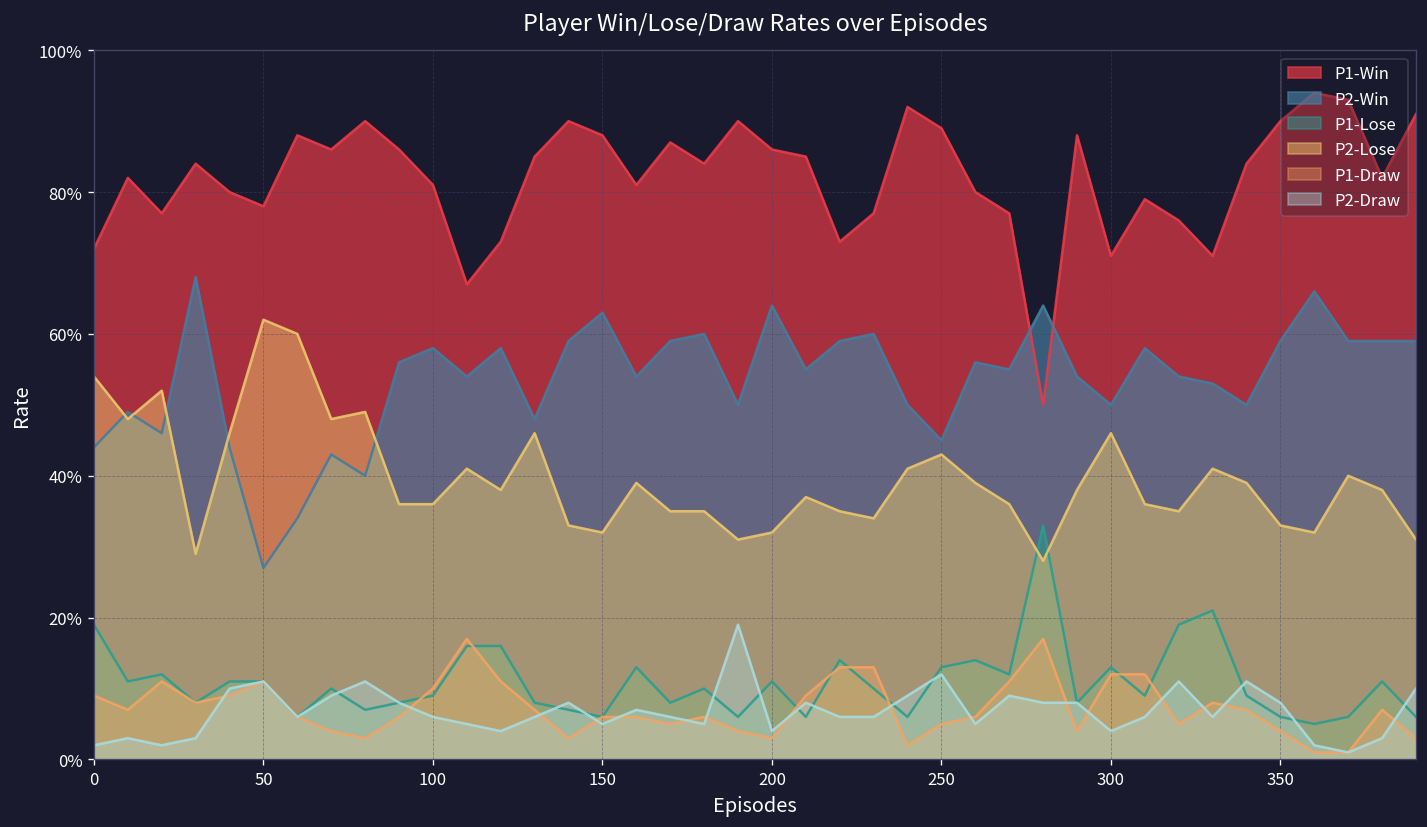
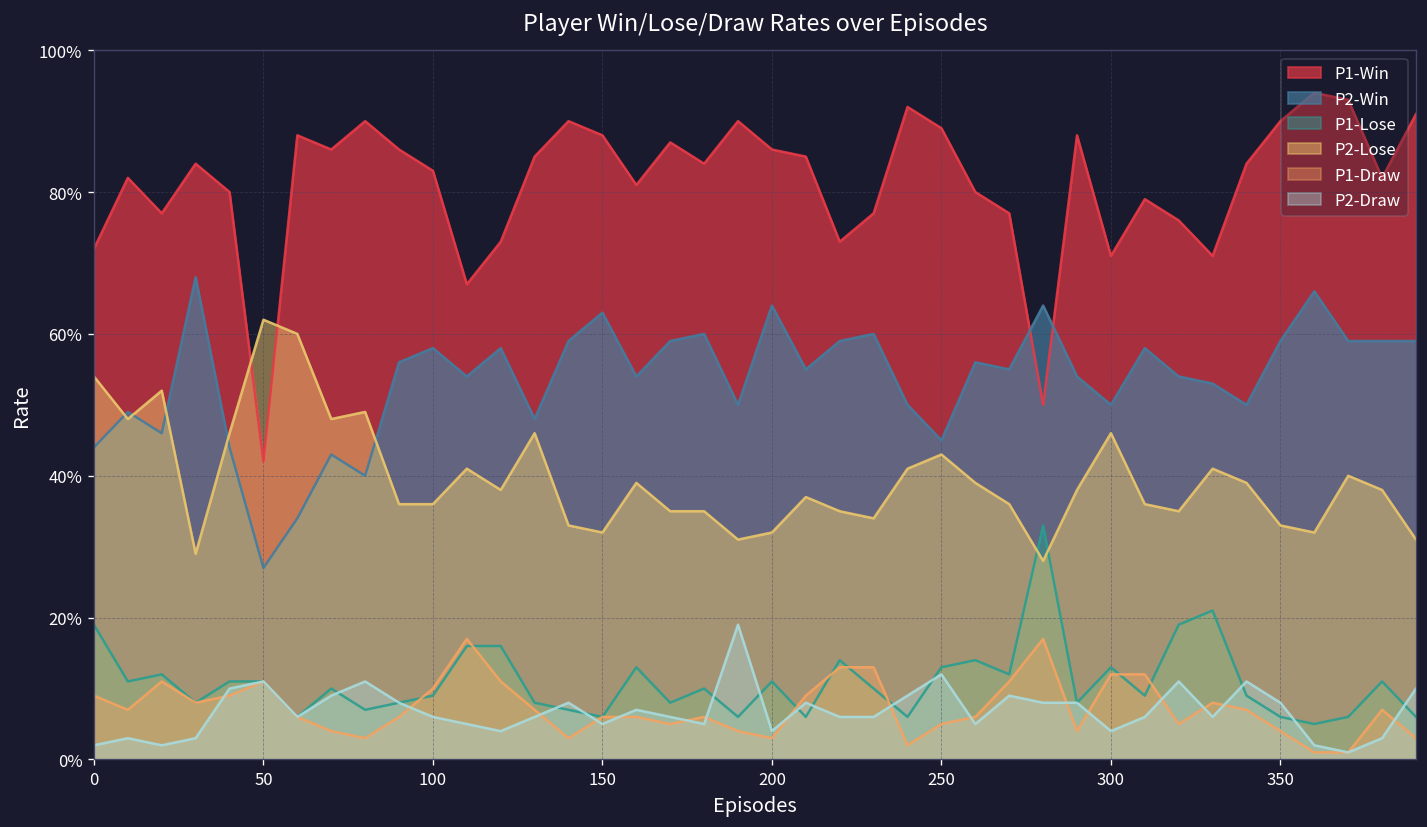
P1-Win, 50: 78% -> 42%
P1-Win, 100: 81% -> 83%
